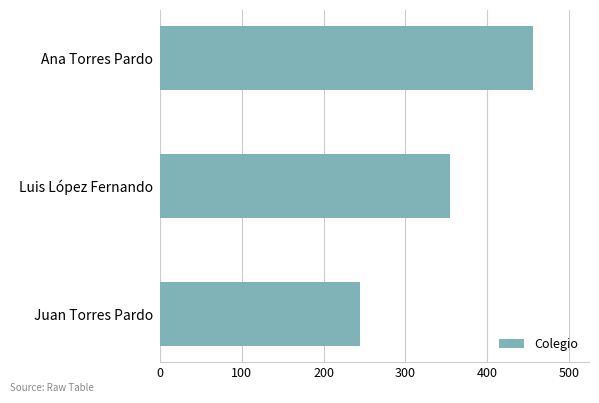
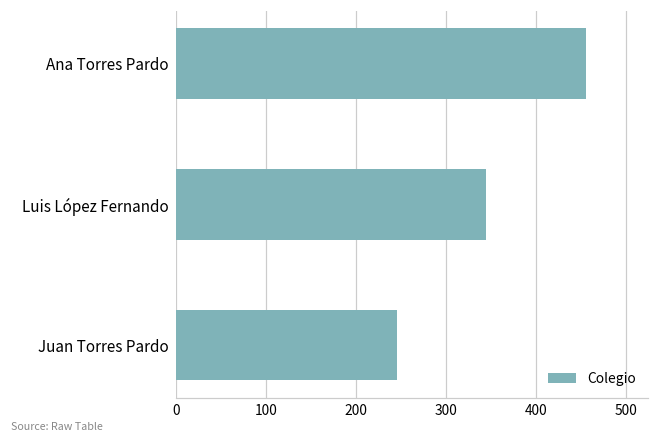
Luis López Fernando: 360 -> 350
